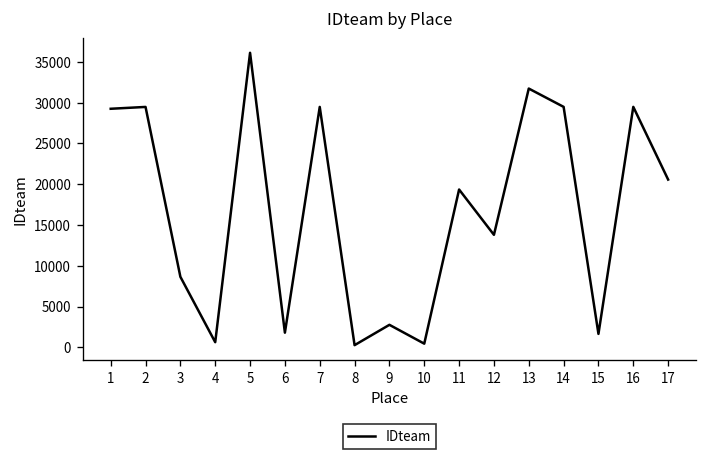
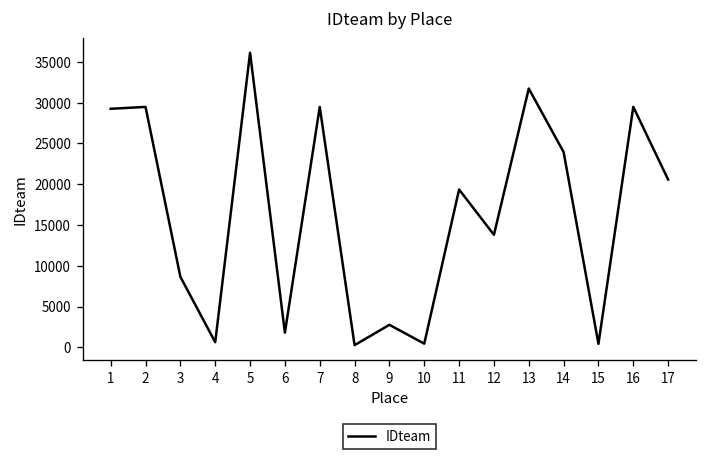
14: 29000 -> 24000
15: 2000 -> 0
